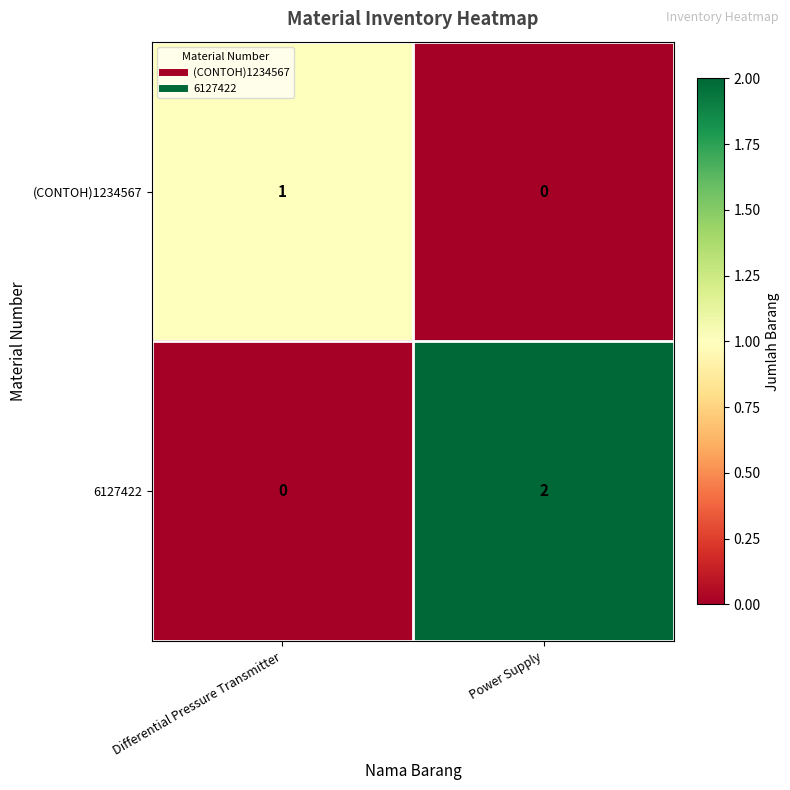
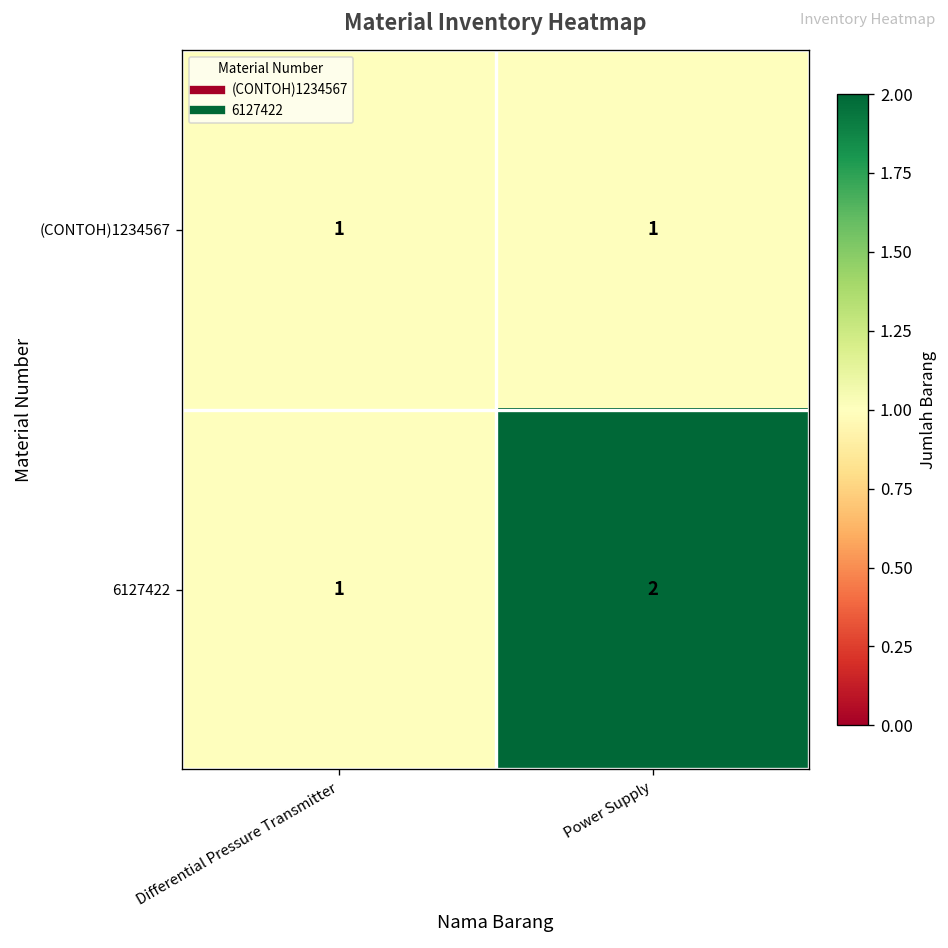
(CONTOH)1234567, Power Supply: 0 -> 1
6127422, Differential Pressure Transmitter: 0 -> 1
